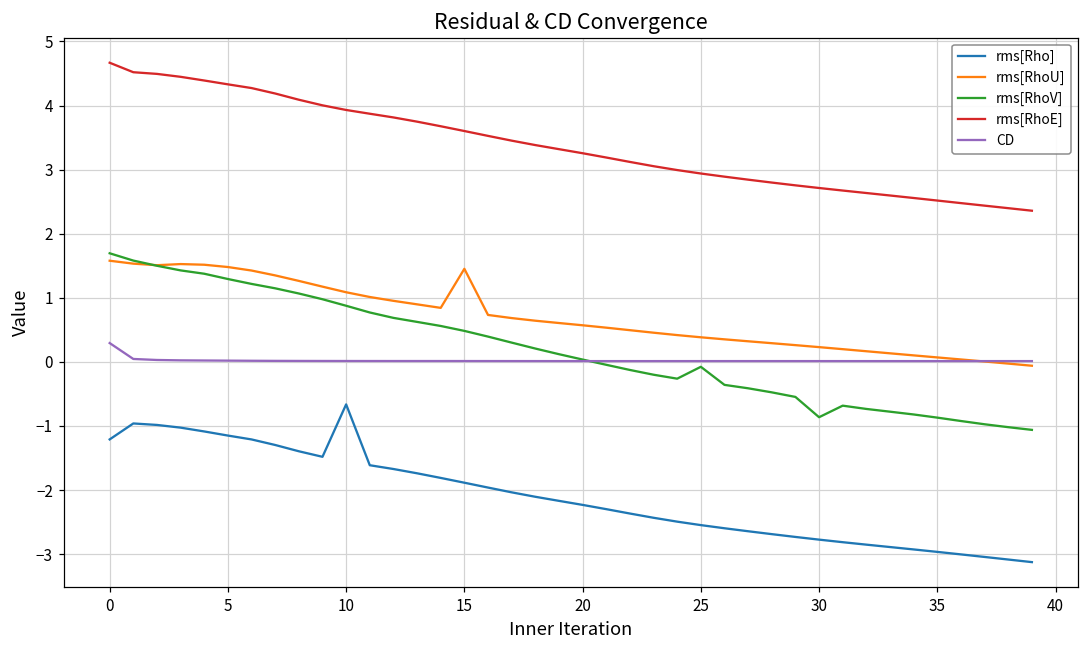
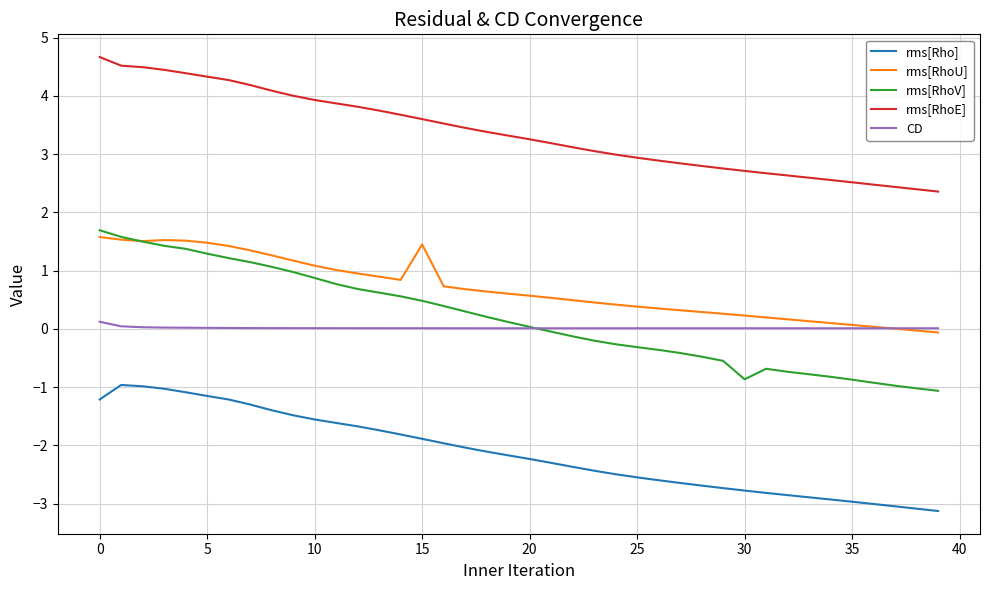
CD, 0: 0.3 -> 0.1
rms[Rho], 10: -0.7 -> -1.6
rms[RhoV], 25: -0.1 -> -0.3
